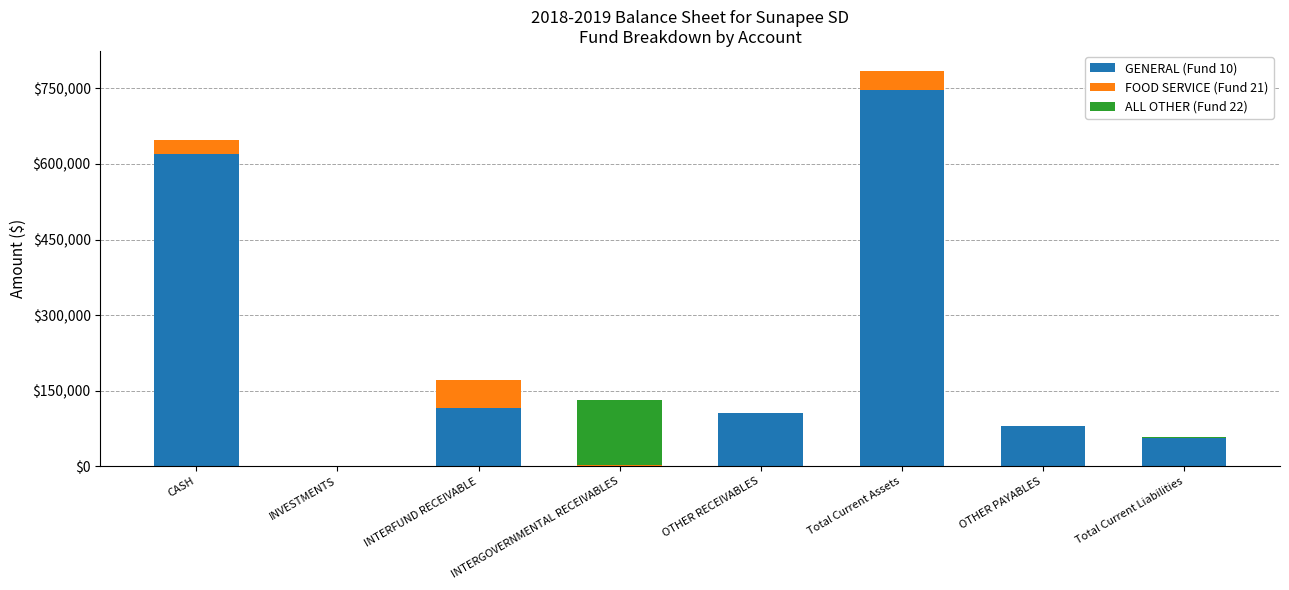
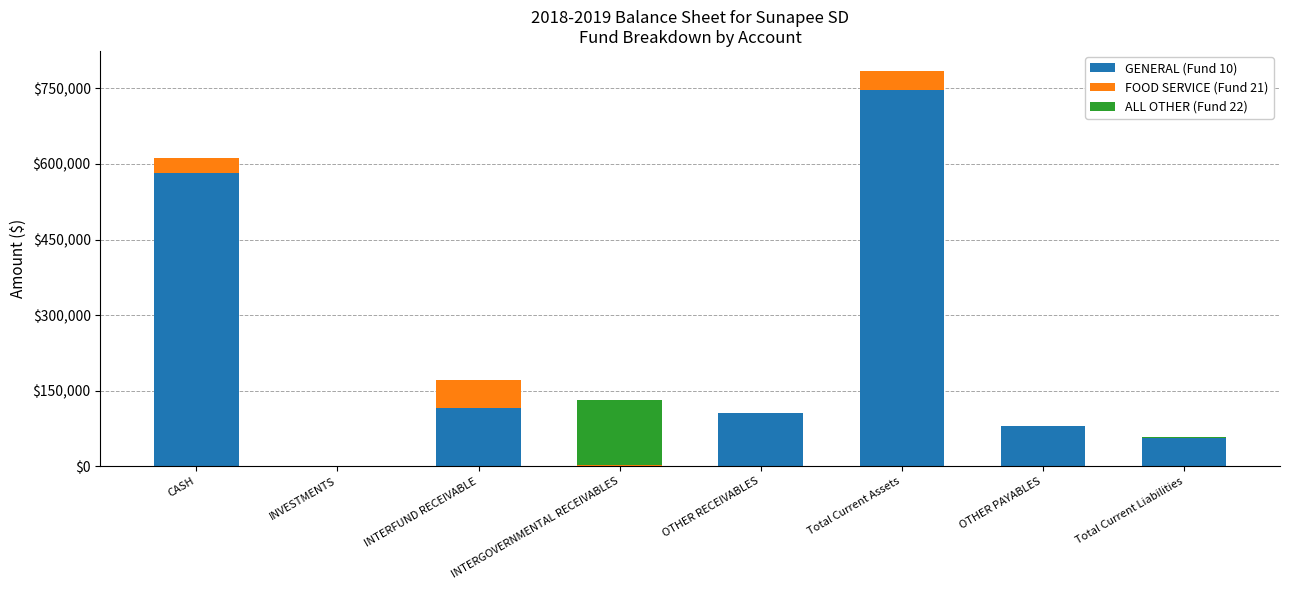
GENERAL (Fund 10), CASH: $620,000 -> $580,000
